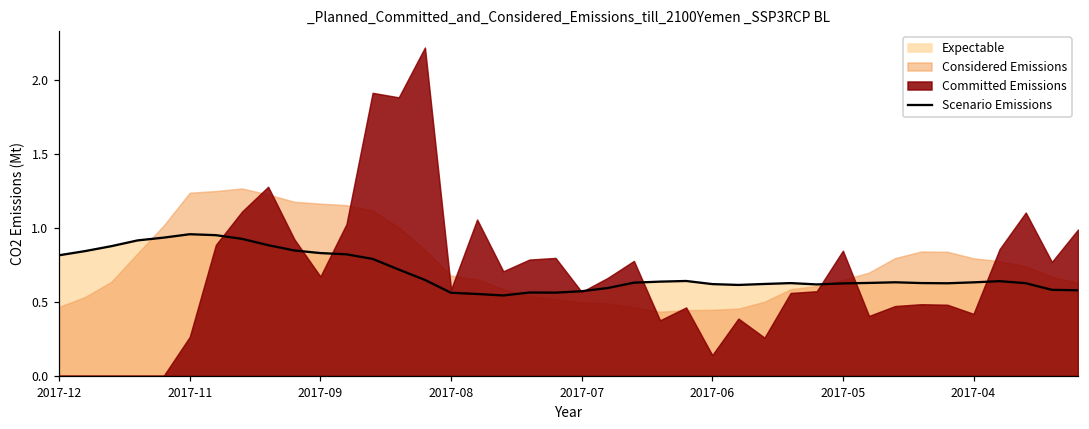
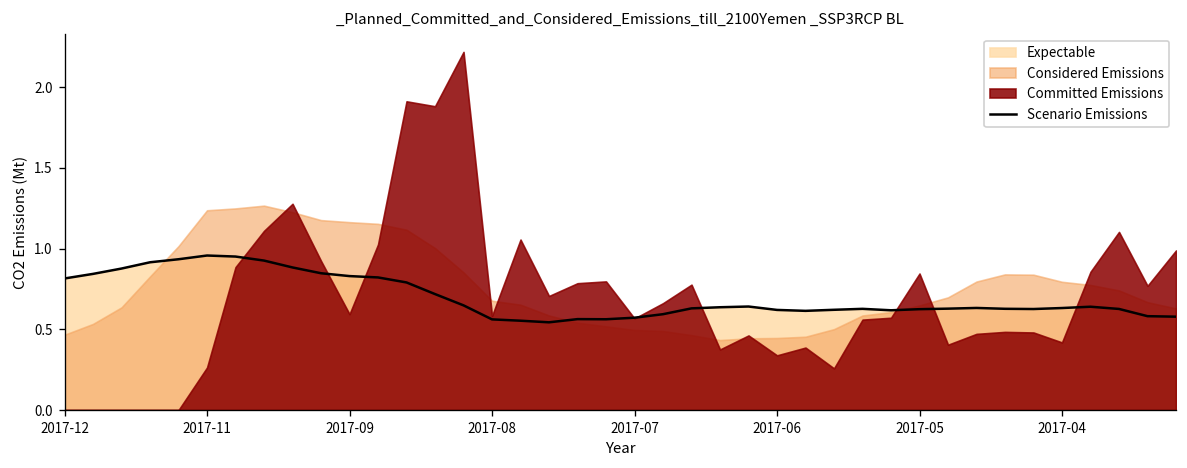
Committed Emissions, 2017-09: 0.67 -> 0.59
Committed Emissions, 2017-06: 0.14 -> 0.34
